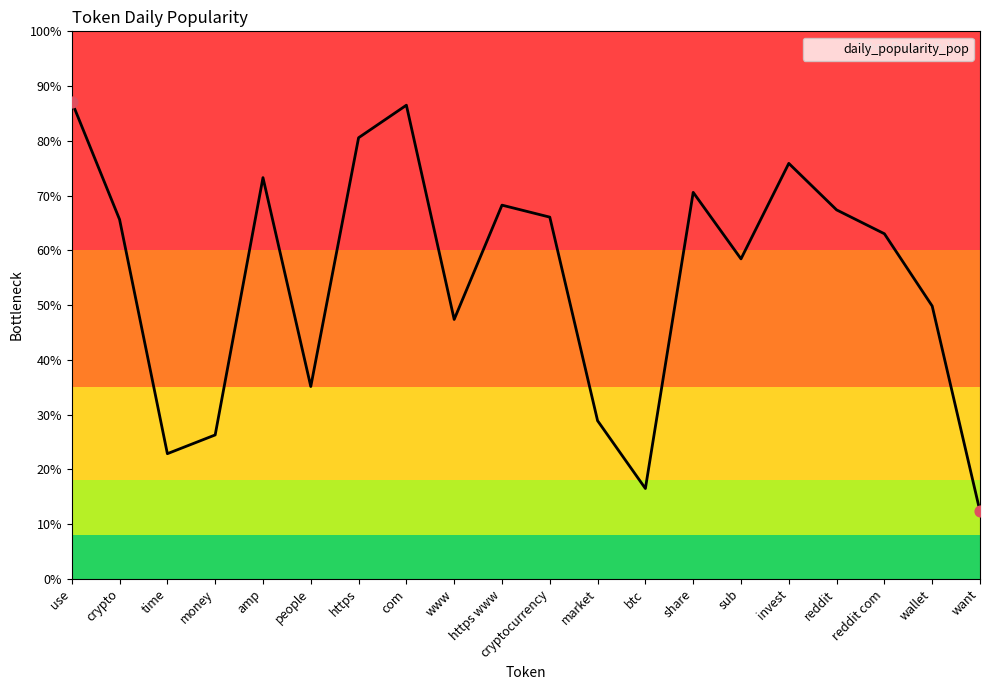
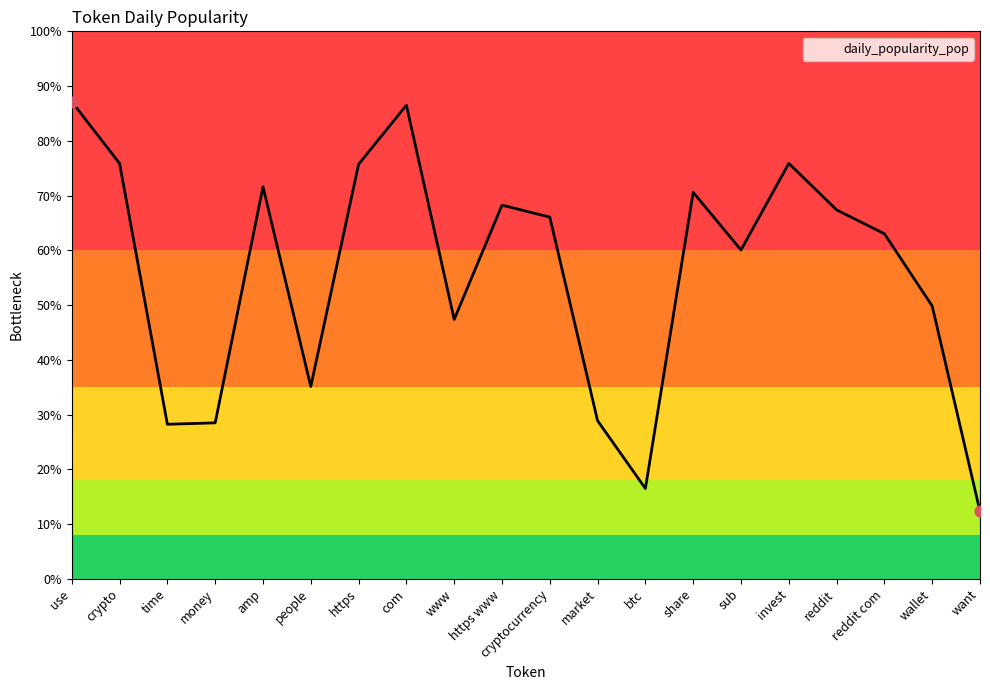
daily_popularity_pop, crypto: 66% -> 76%
daily_popularity_pop, time: 23% -> 28%
daily_popularity_pop, money: 26% -> 28%
daily_popularity_pop, amp: 73% -> 72%
daily_popularity_pop, https: 81% -> 76%
daily_popularity_pop, sub: 58% -> 60%
